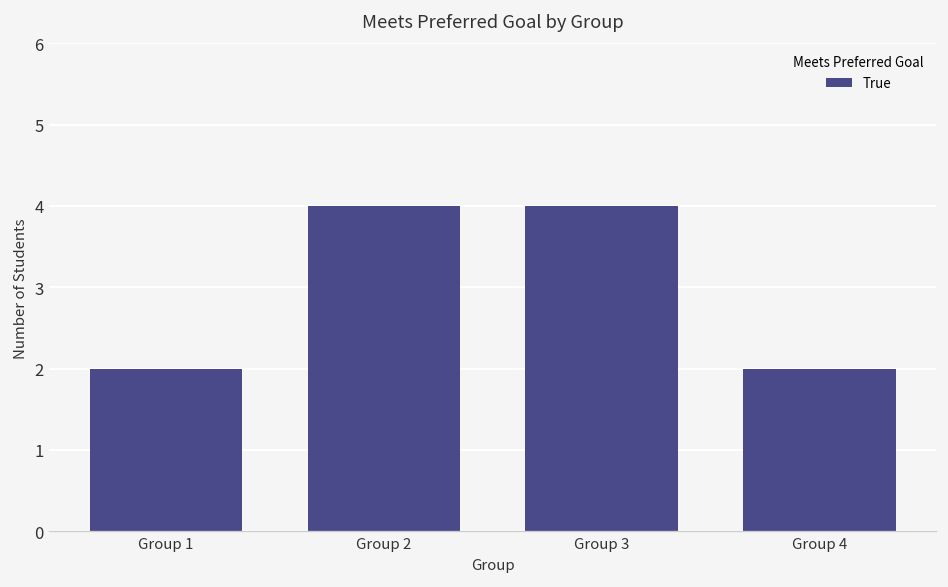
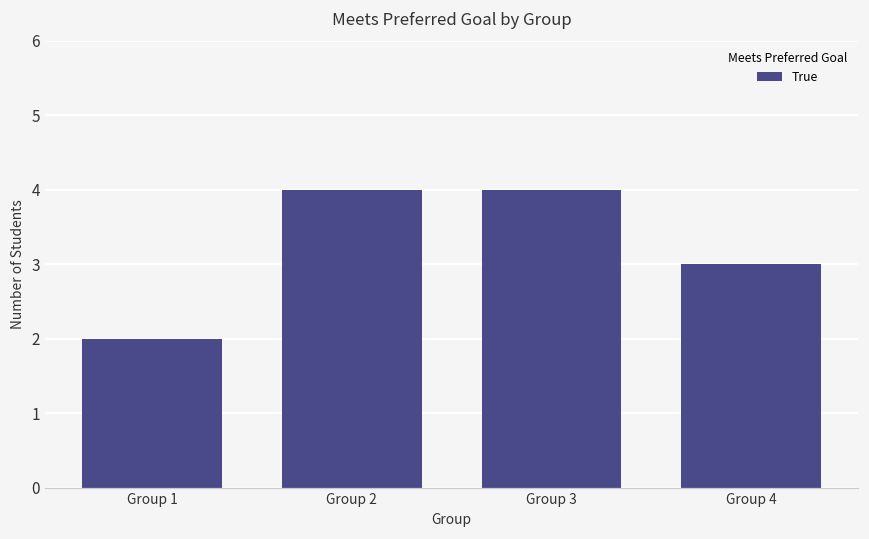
Group 4: 2 -> 3
